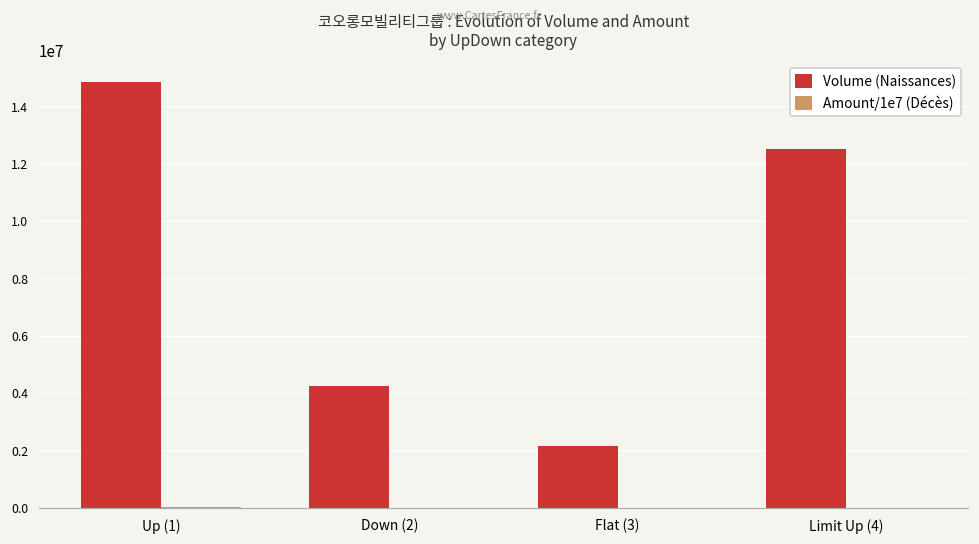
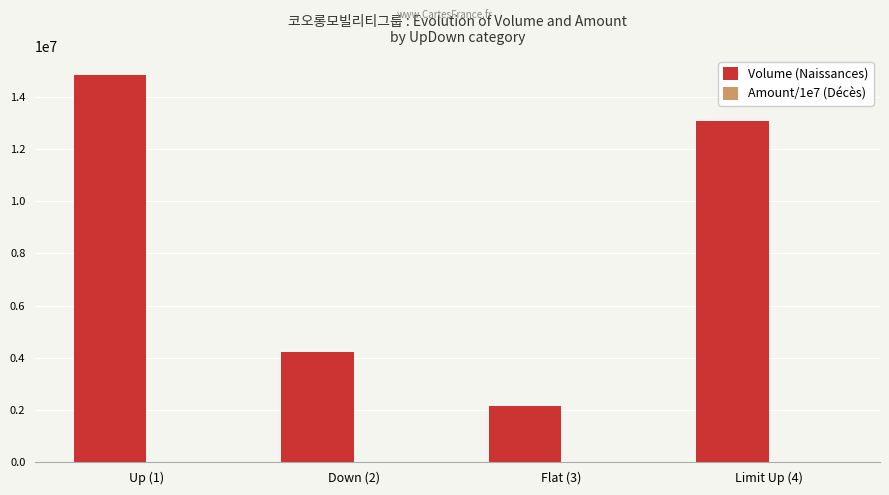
Volume (Naissances), Limit Up (4): 12500000 -> 13100000
